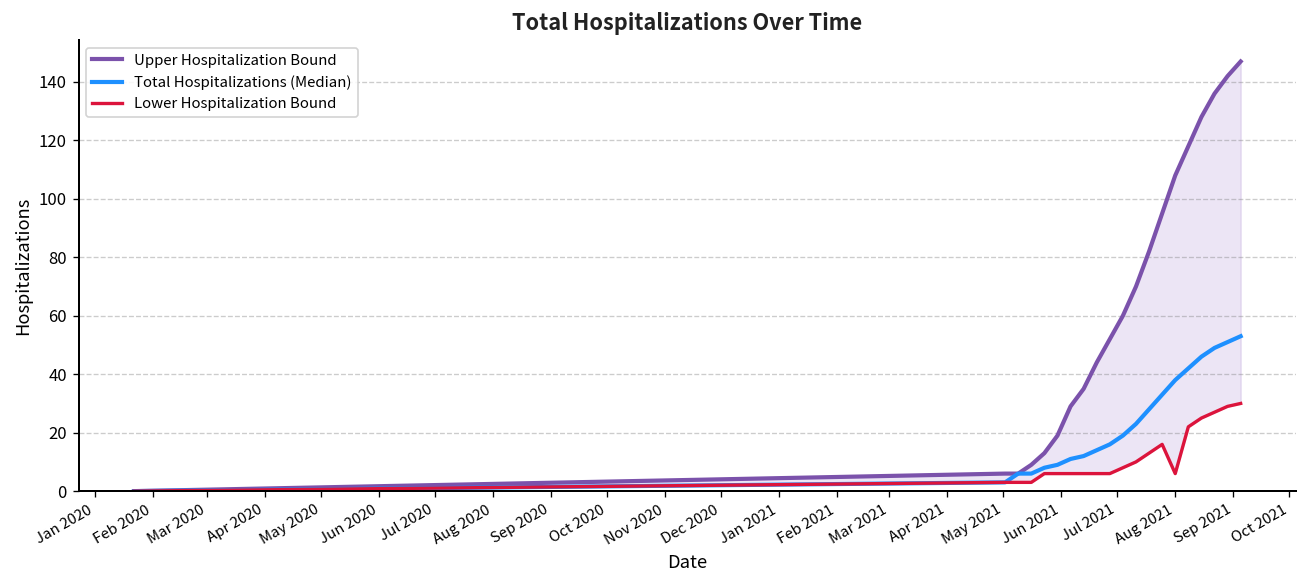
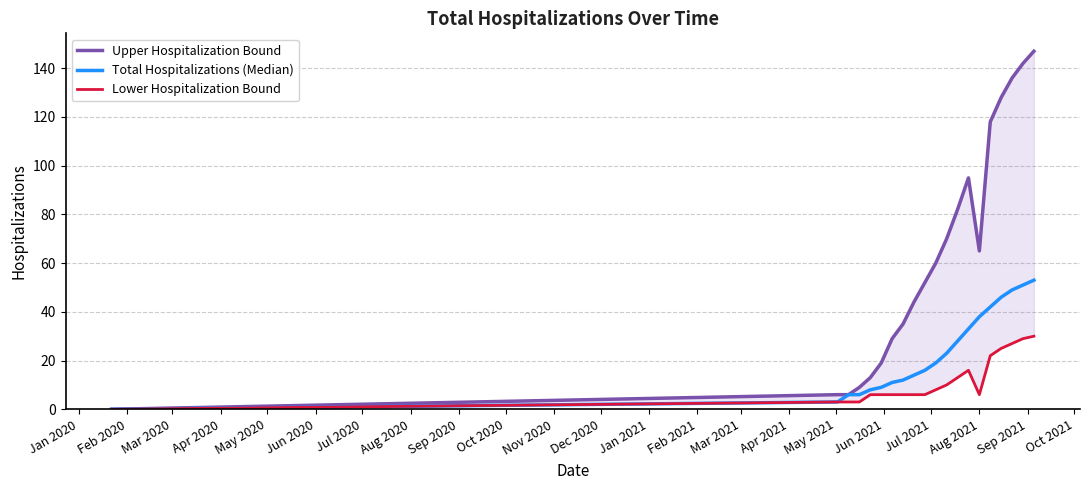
Upper Hospitalization Bound, Aug 2021: 108 -> 65
